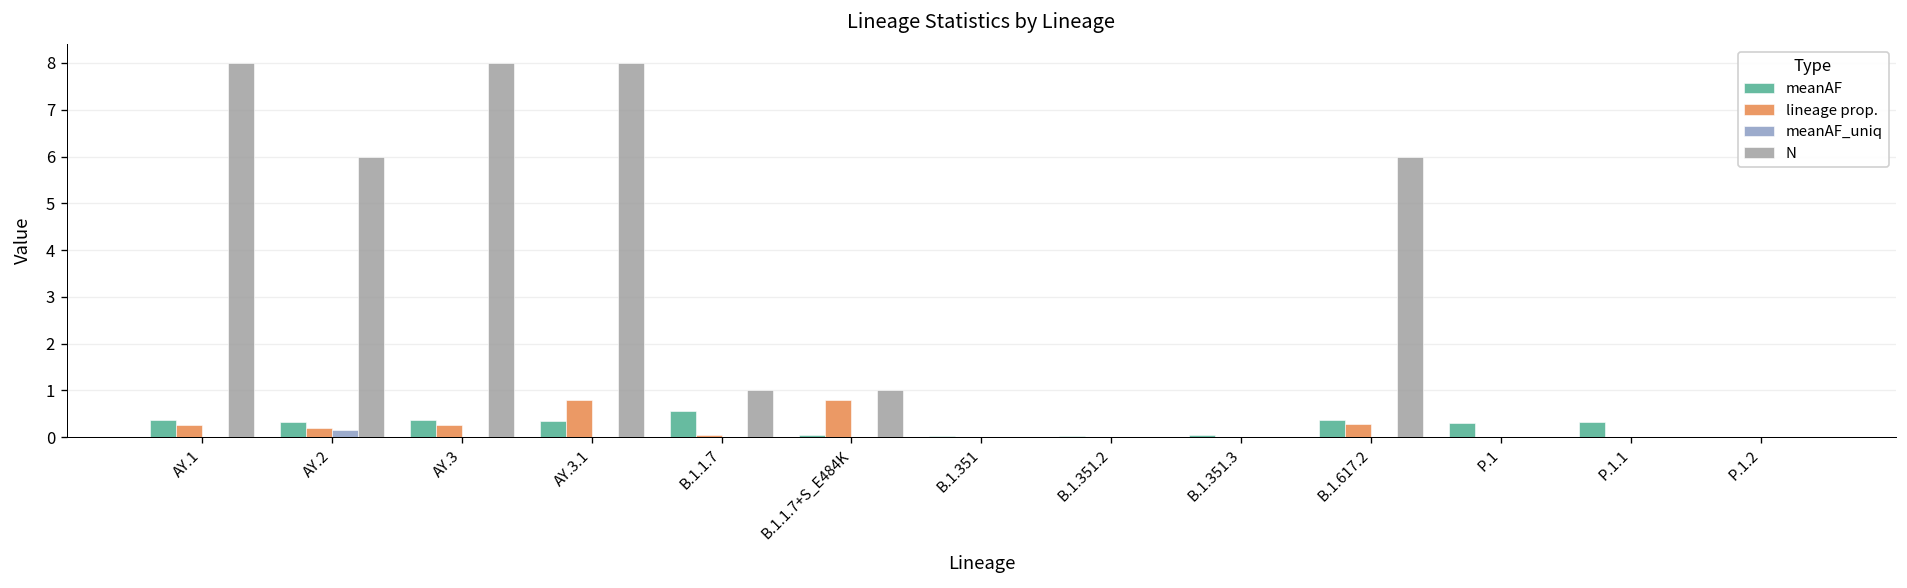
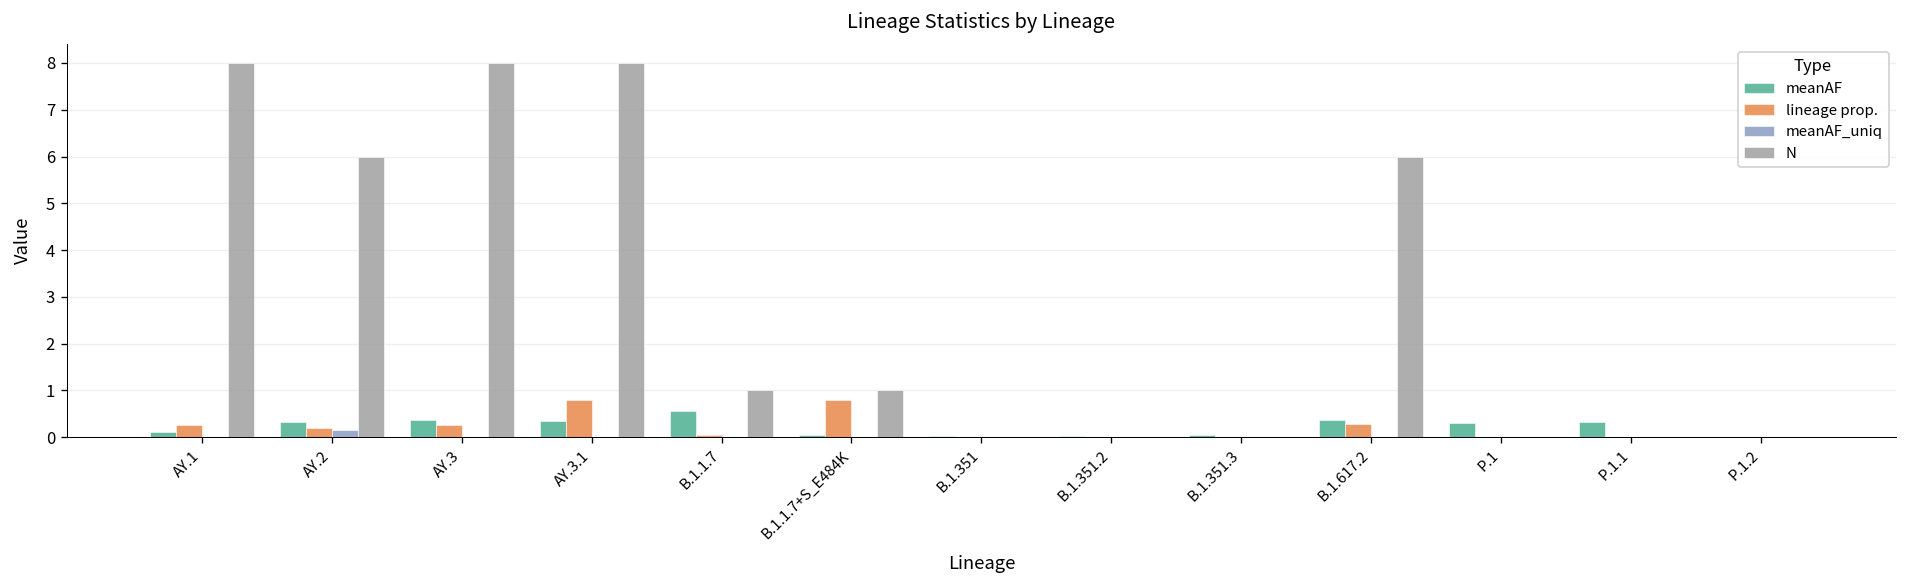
meanAF, AY.1: 0.4 -> 0.1
